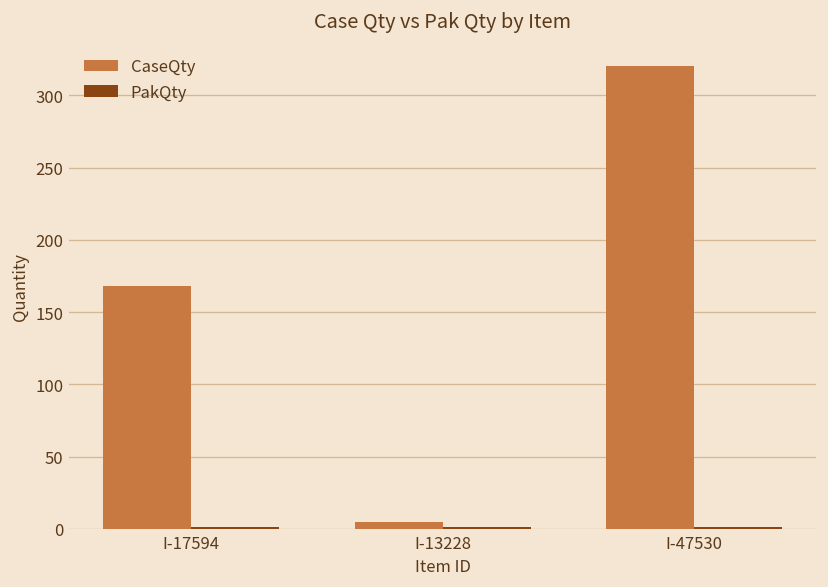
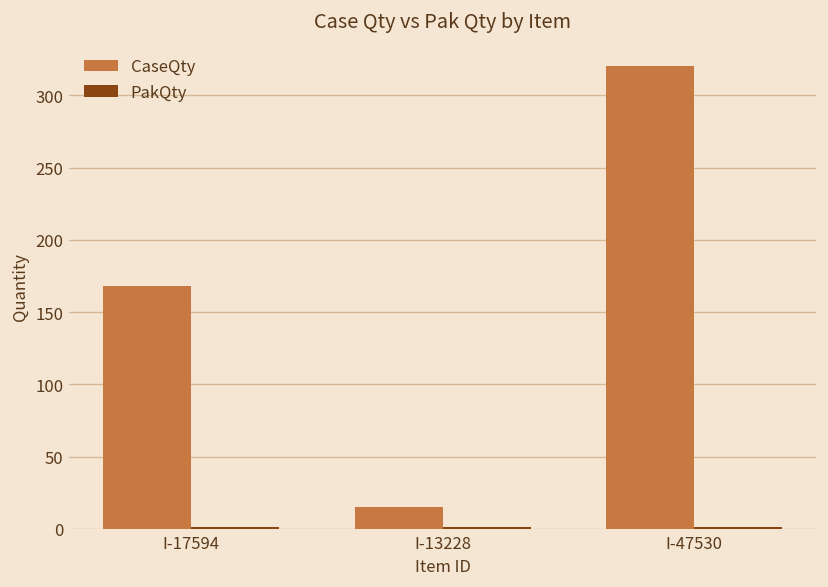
CaseQty, I-13228: 5 -> 15
